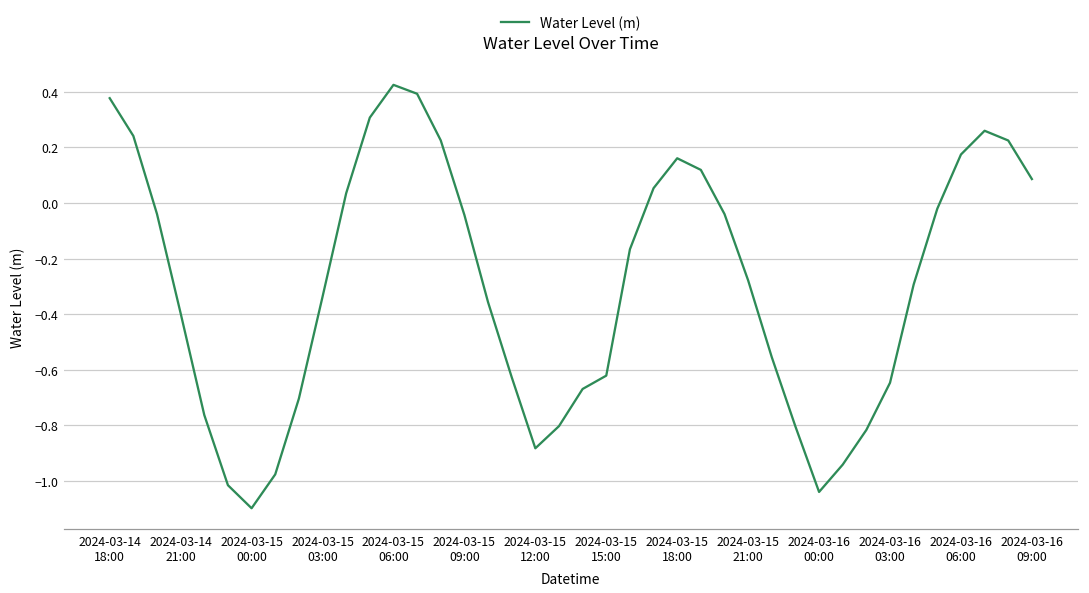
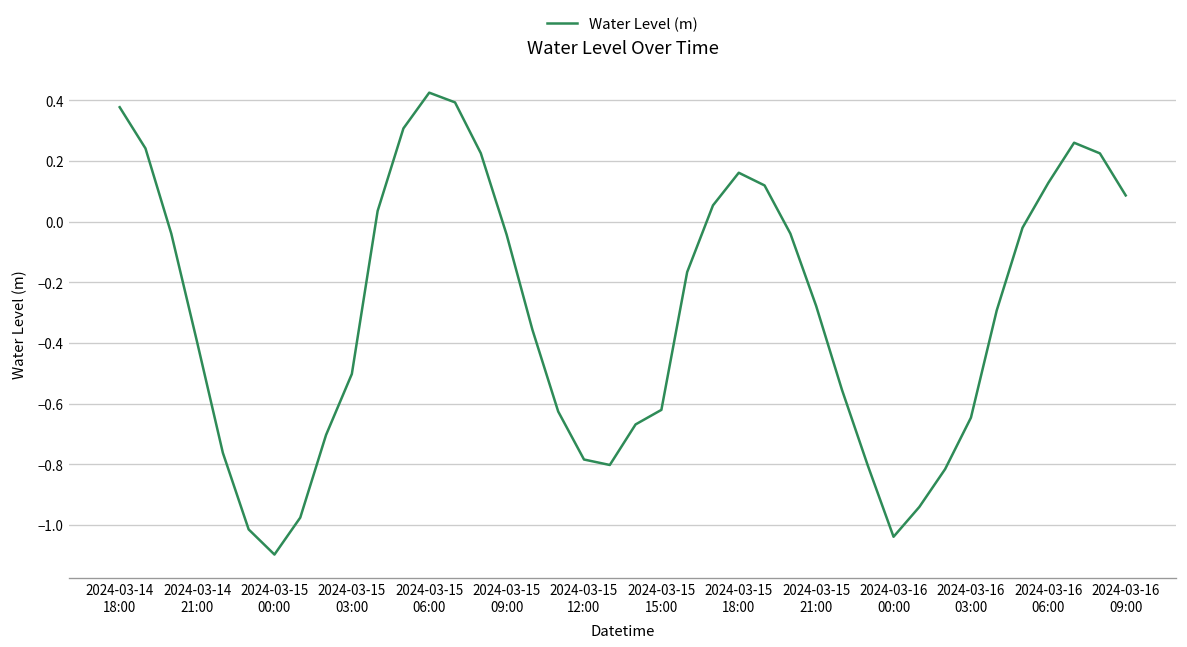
2024-03-15 03:00: -0.34 -> -0.50
2024-03-15 12:00: -0.88 -> -0.78
2024-03-16 06:00: 0.17 -> 0.13
